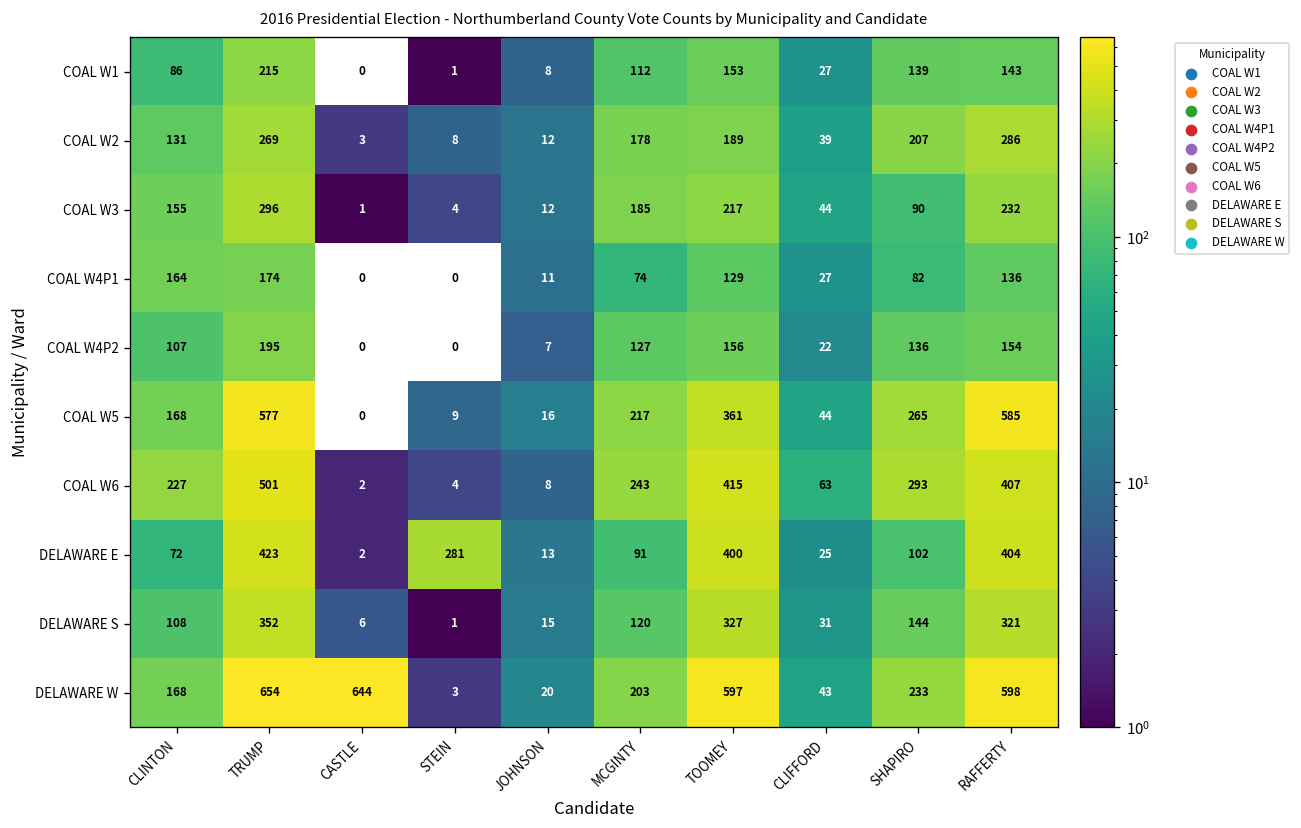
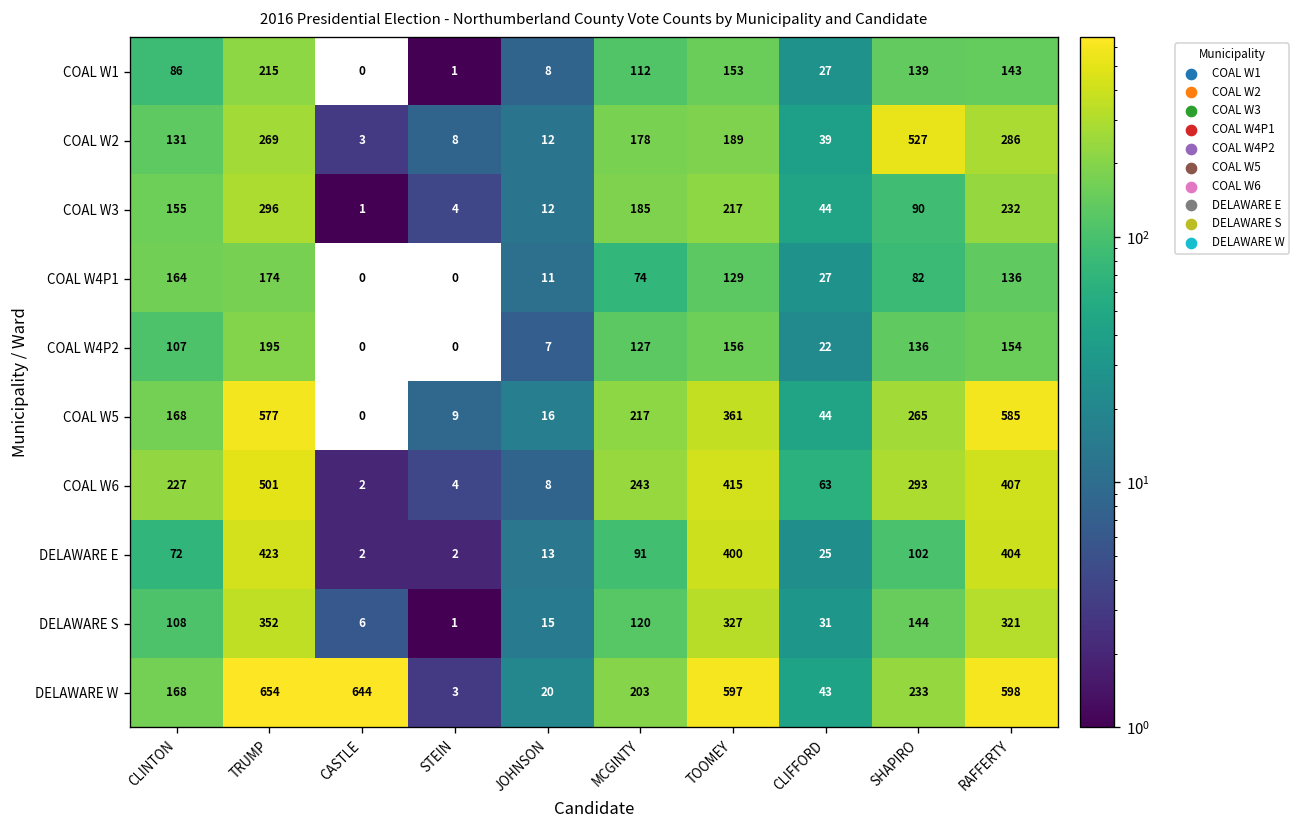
COAL W2, SHAPIRO: 207 -> 527
DELAWARE E, STEIN: 281 -> 2
